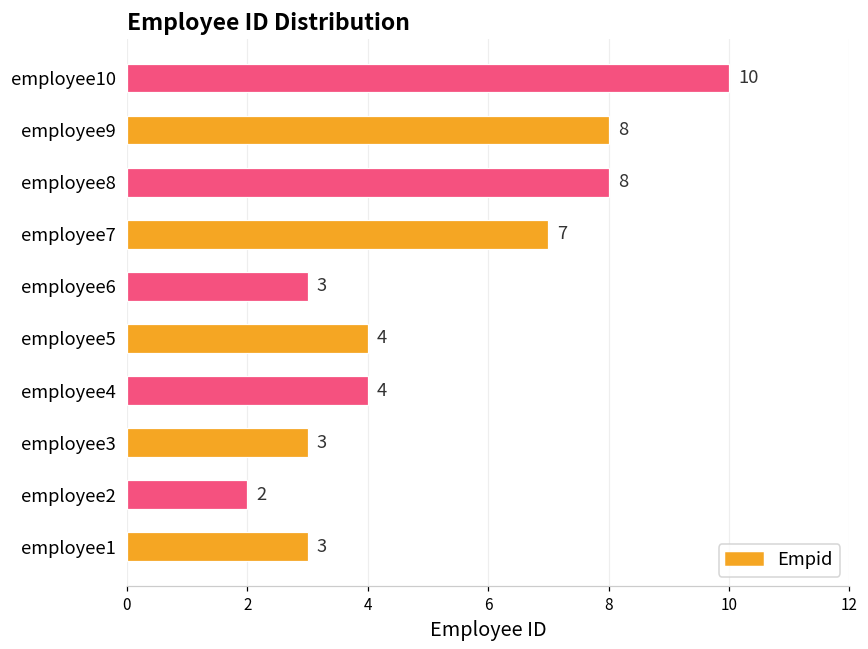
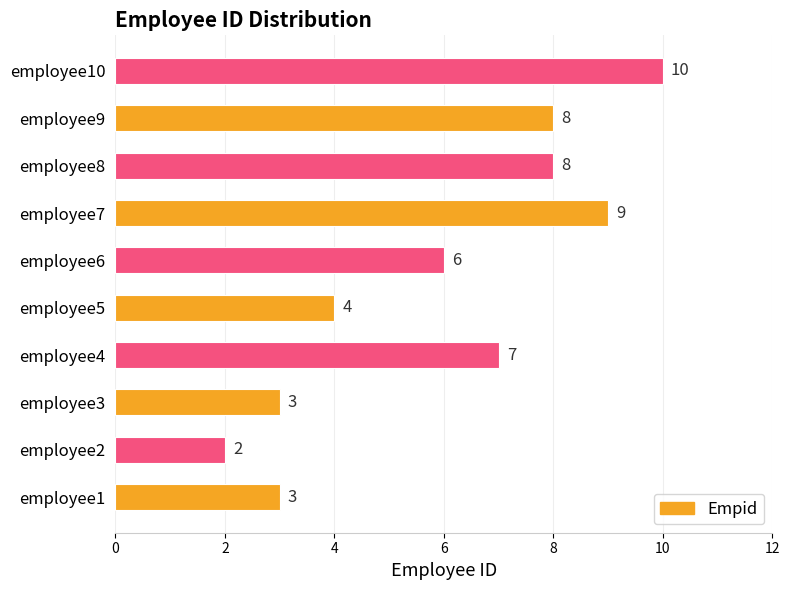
employee7: 7 -> 9
employee6: 3 -> 6
employee4: 4 -> 7
